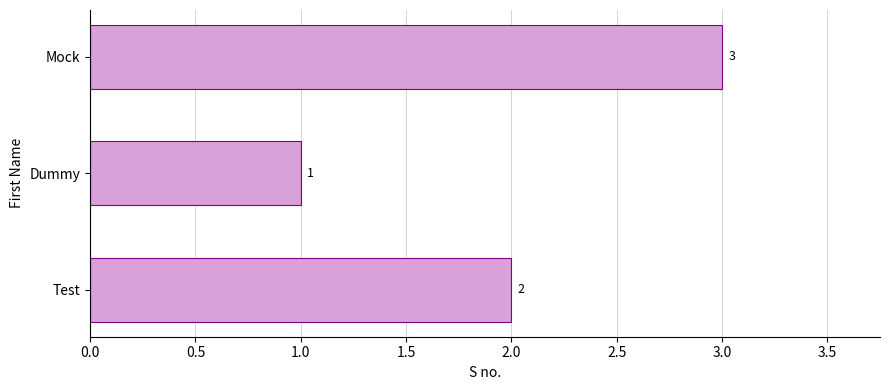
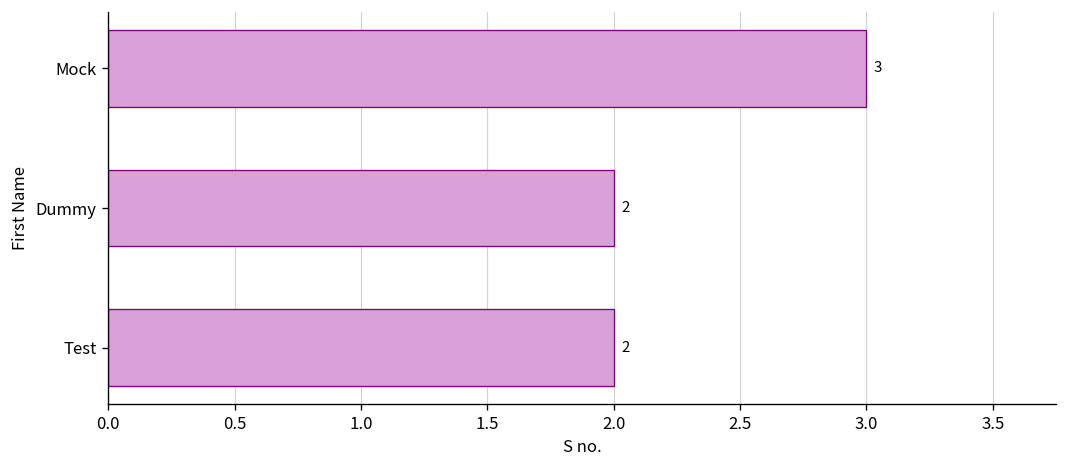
Dummy: 1 -> 2
